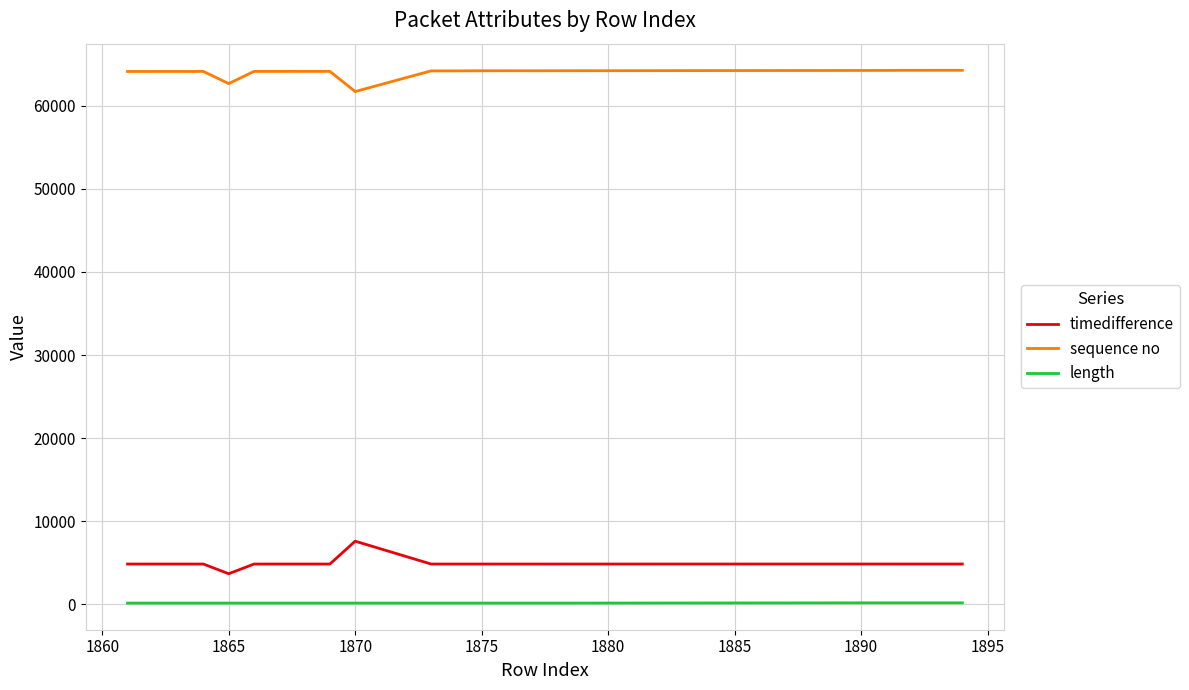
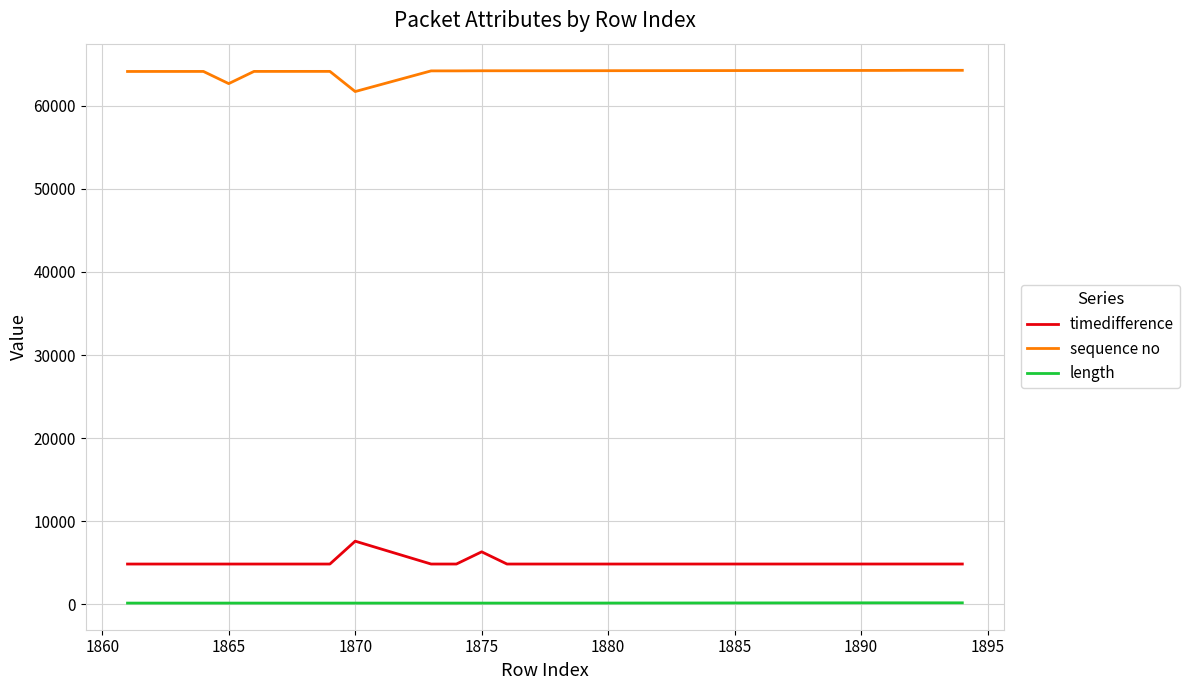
timedifference, 1865: 4000 -> 5000
timedifference, 1875: 5000 -> 6000
